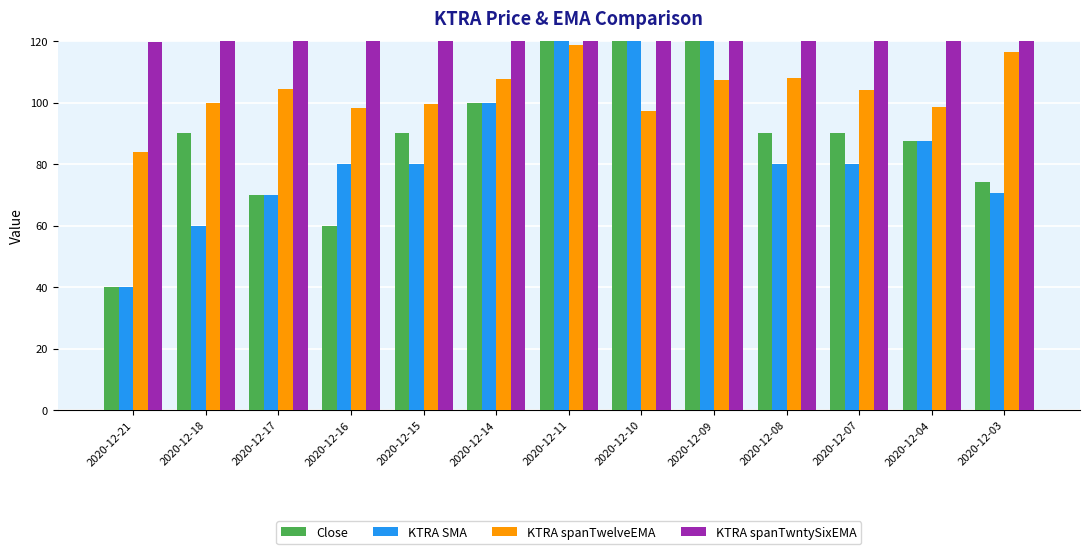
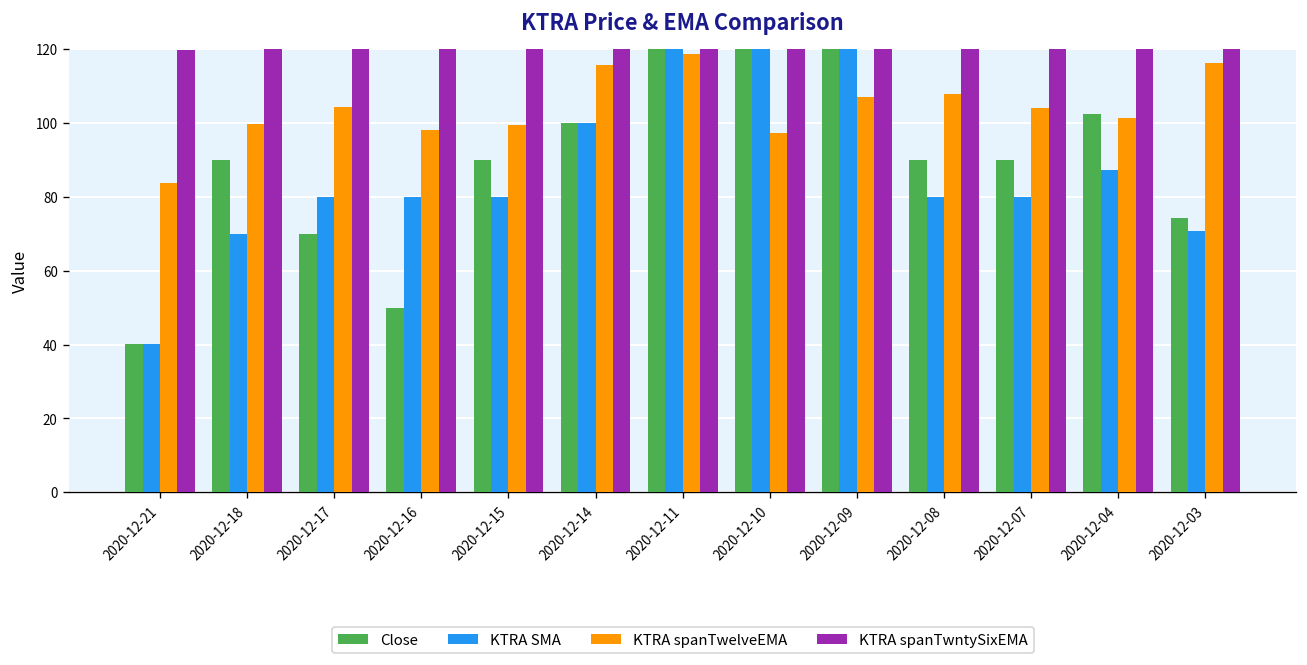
KTRA SMA, 2020-12-18: 60 -> 70
KTRA SMA, 2020-12-17: 70 -> 80
Close, 2020-12-16: 60 -> 50
KTRA spanTwelveEMA, 2020-12-14: 108 -> 116
Close, 2020-12-04: 87 -> 102
KTRA spanTwelveEMA, 2020-12-04: 98 -> 101
